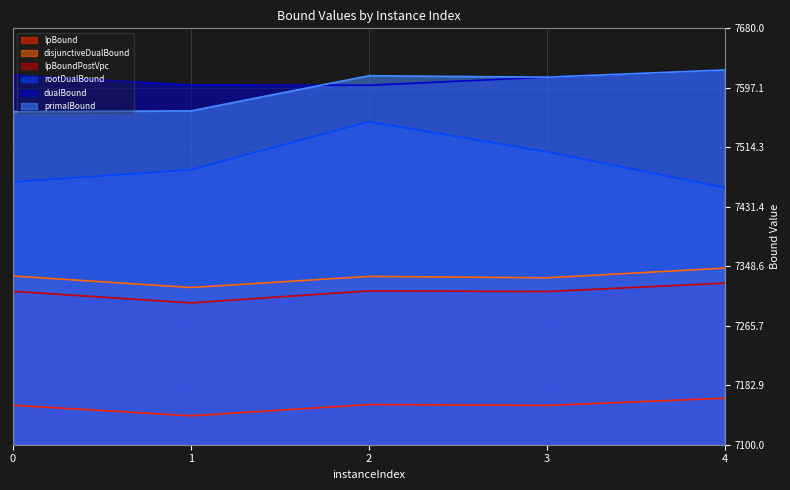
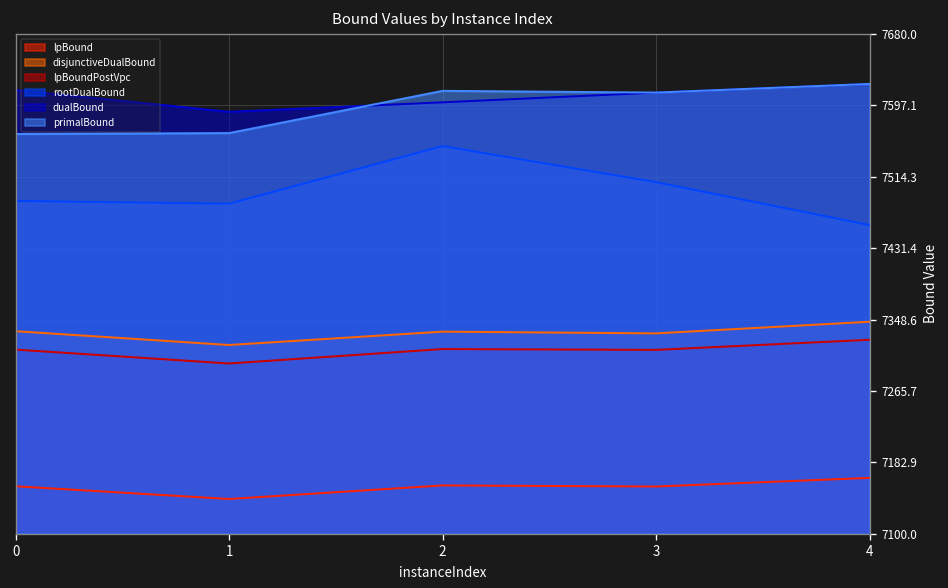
rootDualBound, 0: 7470 -> 7490
dualBound, 1: 7600 -> 7590
